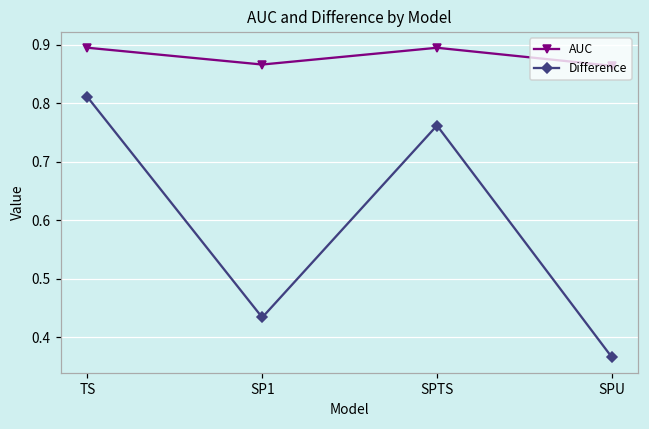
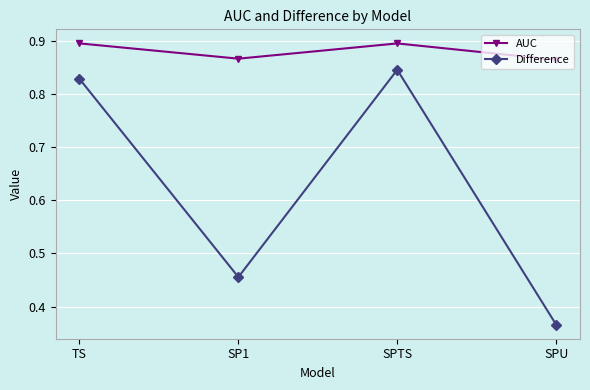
Difference, TS: 0.81 -> 0.83
Difference, SP1: 0.43 -> 0.46
Difference, SPTS: 0.76 -> 0.85
